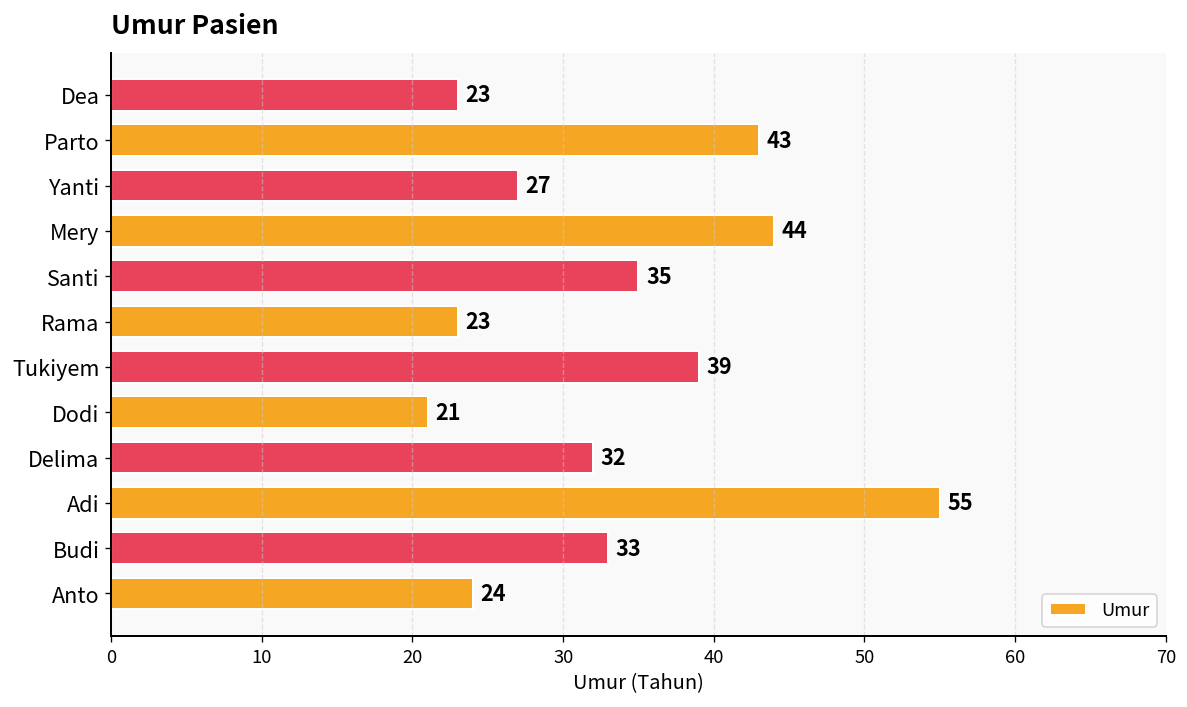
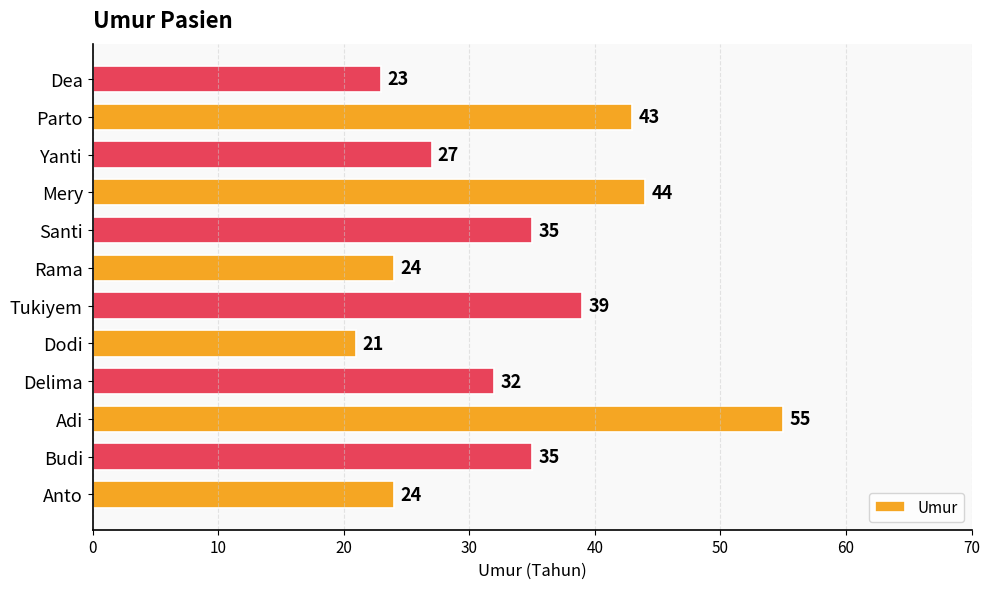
Rama: 23 -> 24
Budi: 33 -> 35
